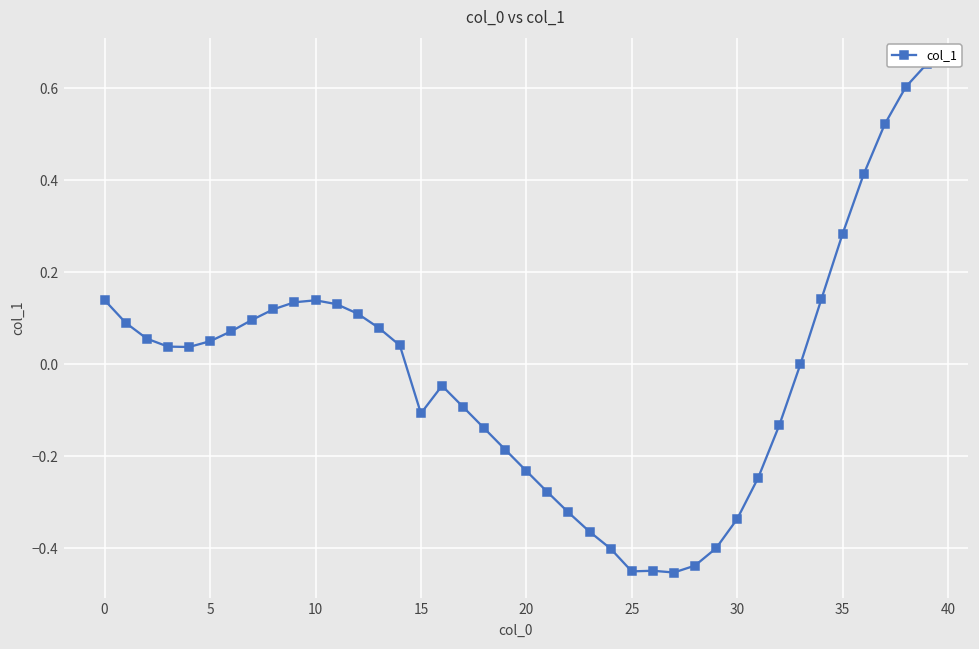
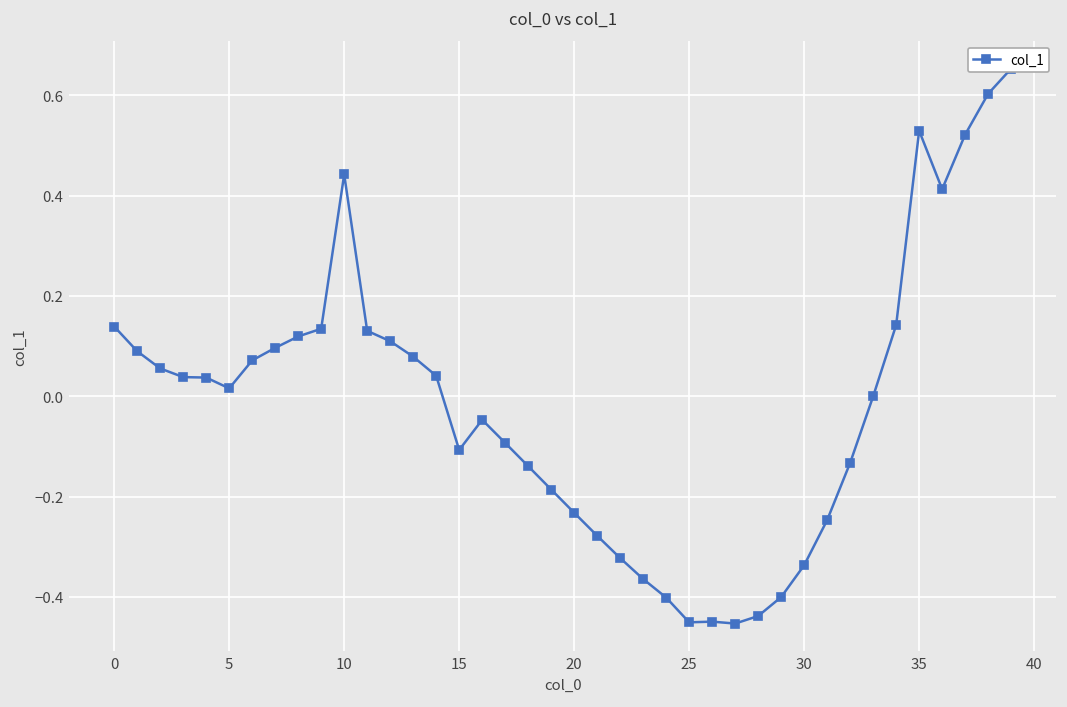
5: 0.05 -> 0.02
10: 0.14 -> 0.44
35: 0.28 -> 0.53
